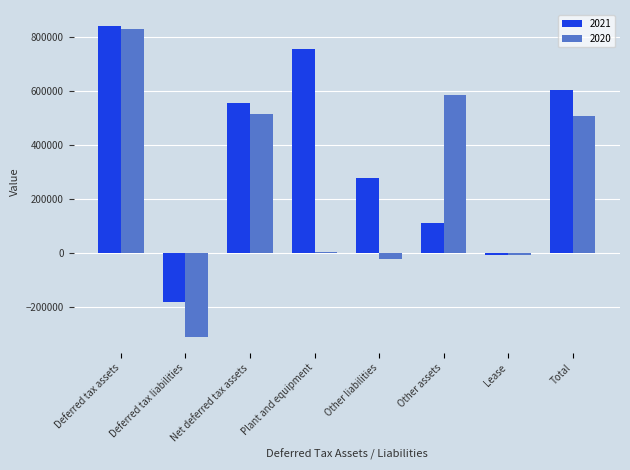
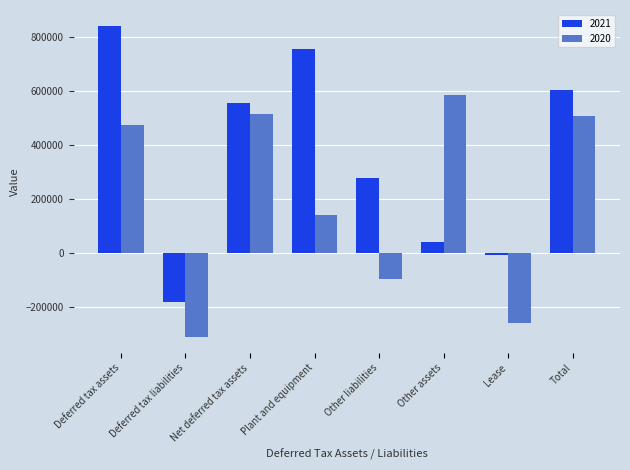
2020, Deferred tax assets: 830000 -> 470000
2020, Plant and equipment: 0 -> 140000
2020, Other liabilities: -20000 -> -100000
2021, Other assets: 110000 -> 40000
2020, Lease: -10000 -> -260000
